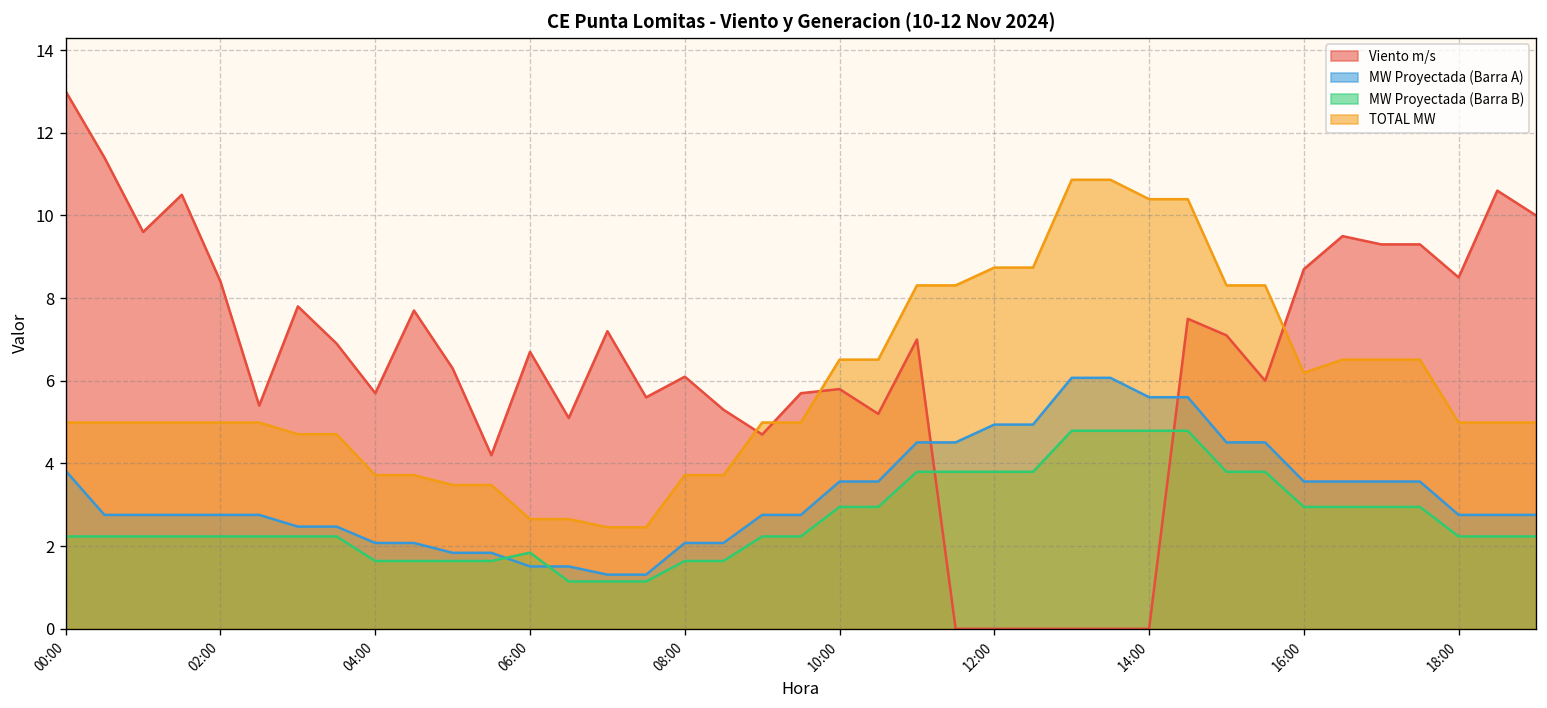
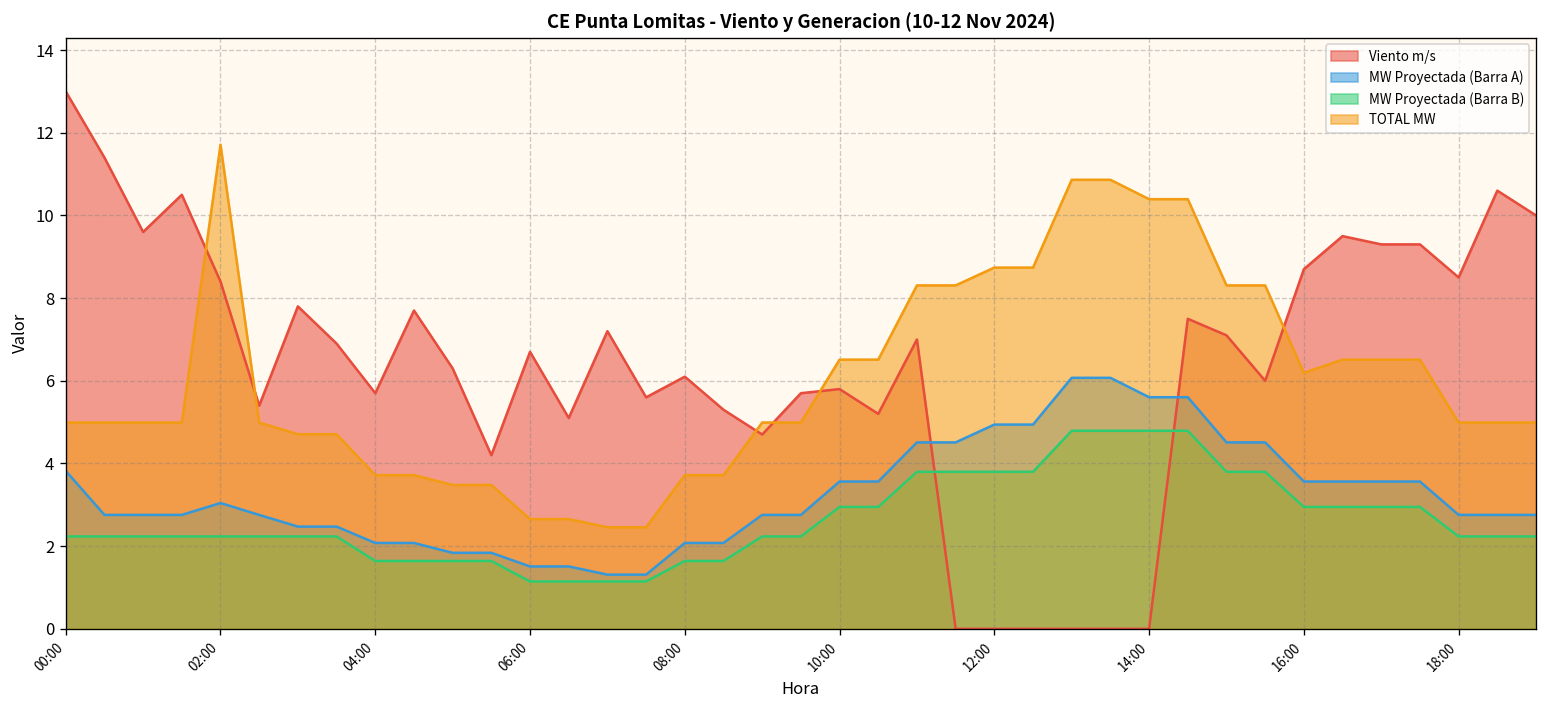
MW Proyectada (Barra A), 02:00: 2.8 -> 3.0
TOTAL MW, 02:00: 5.0 -> 11.7
MW Proyectada (Barra B), 06:00: 1.8 -> 1.1
